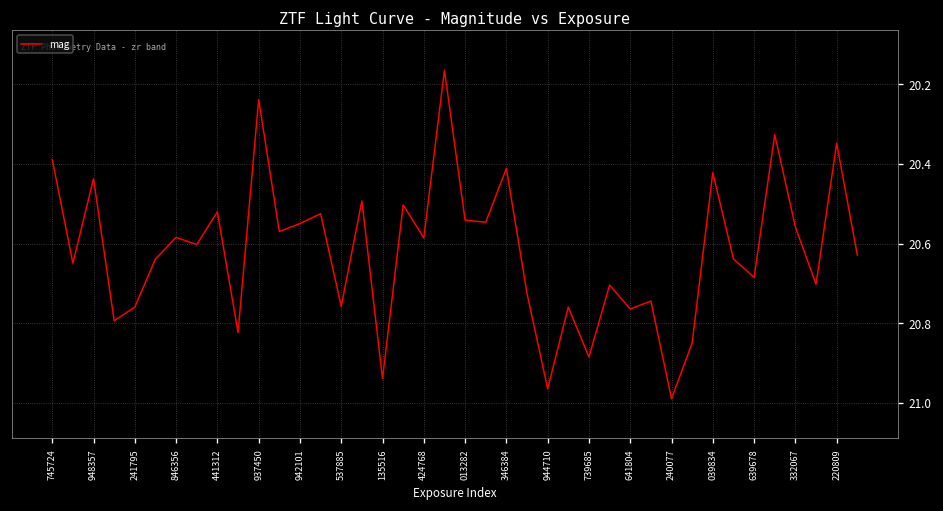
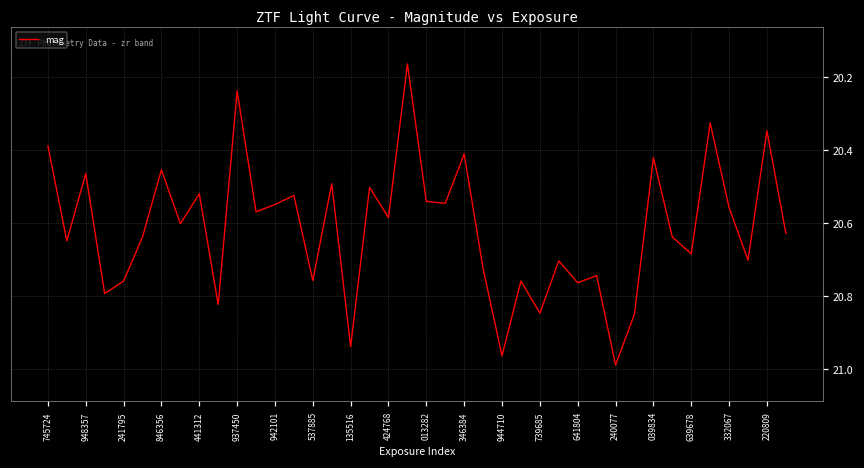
948357: 20.44 -> 20.46
846356: 20.58 -> 20.45
739685: 20.88 -> 20.85
